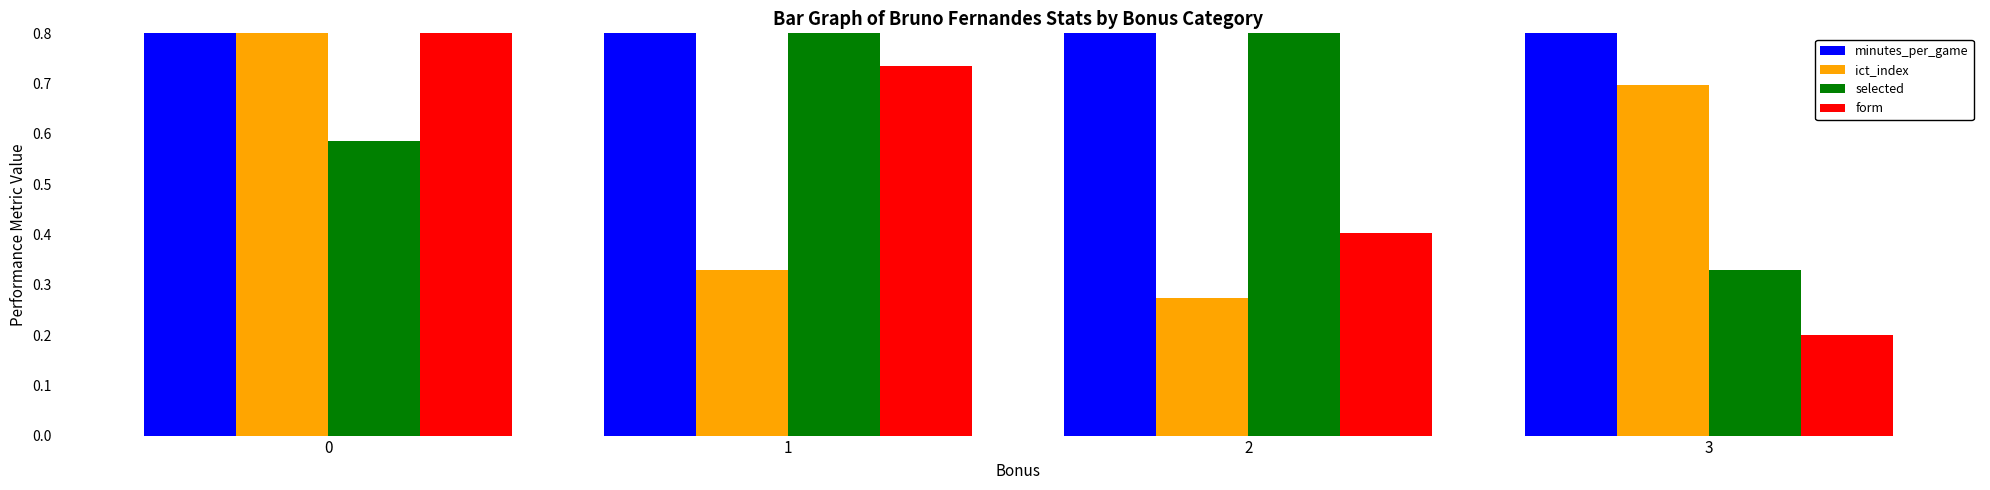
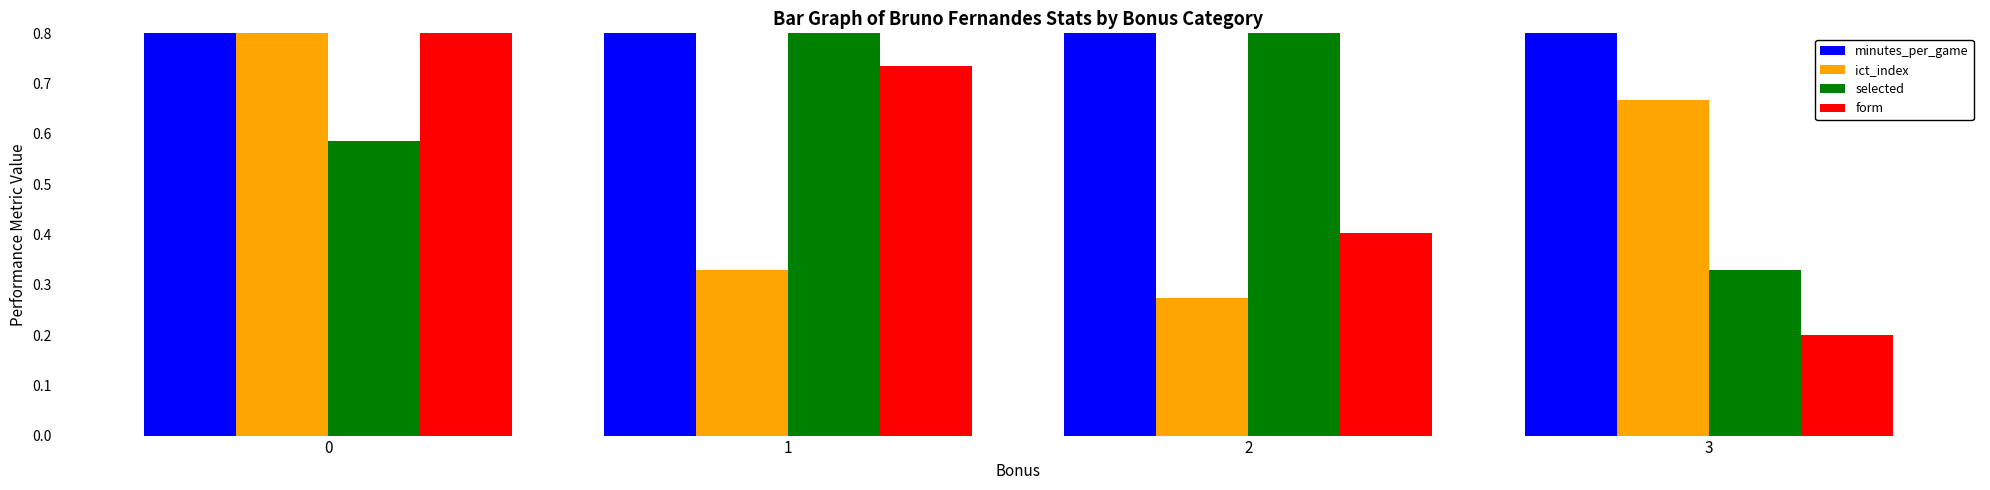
ict_index, 3: 0.70 -> 0.67
